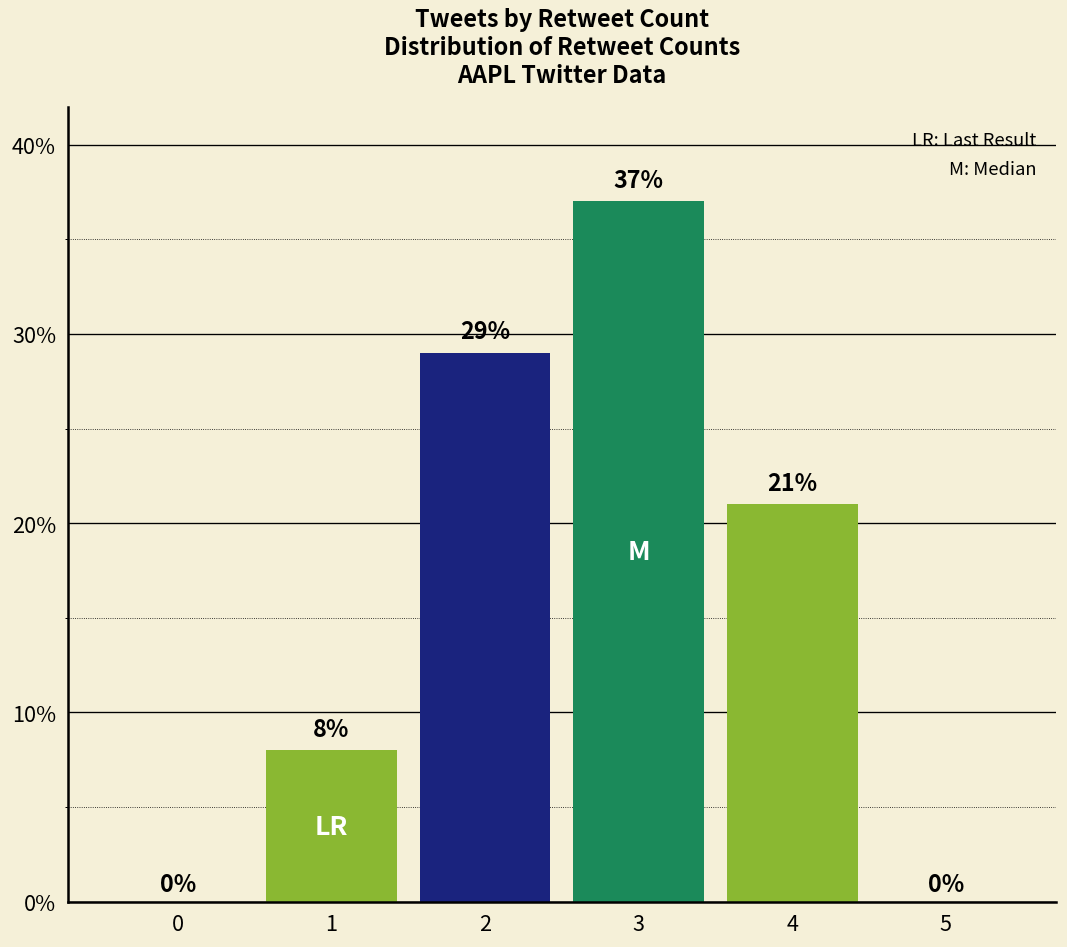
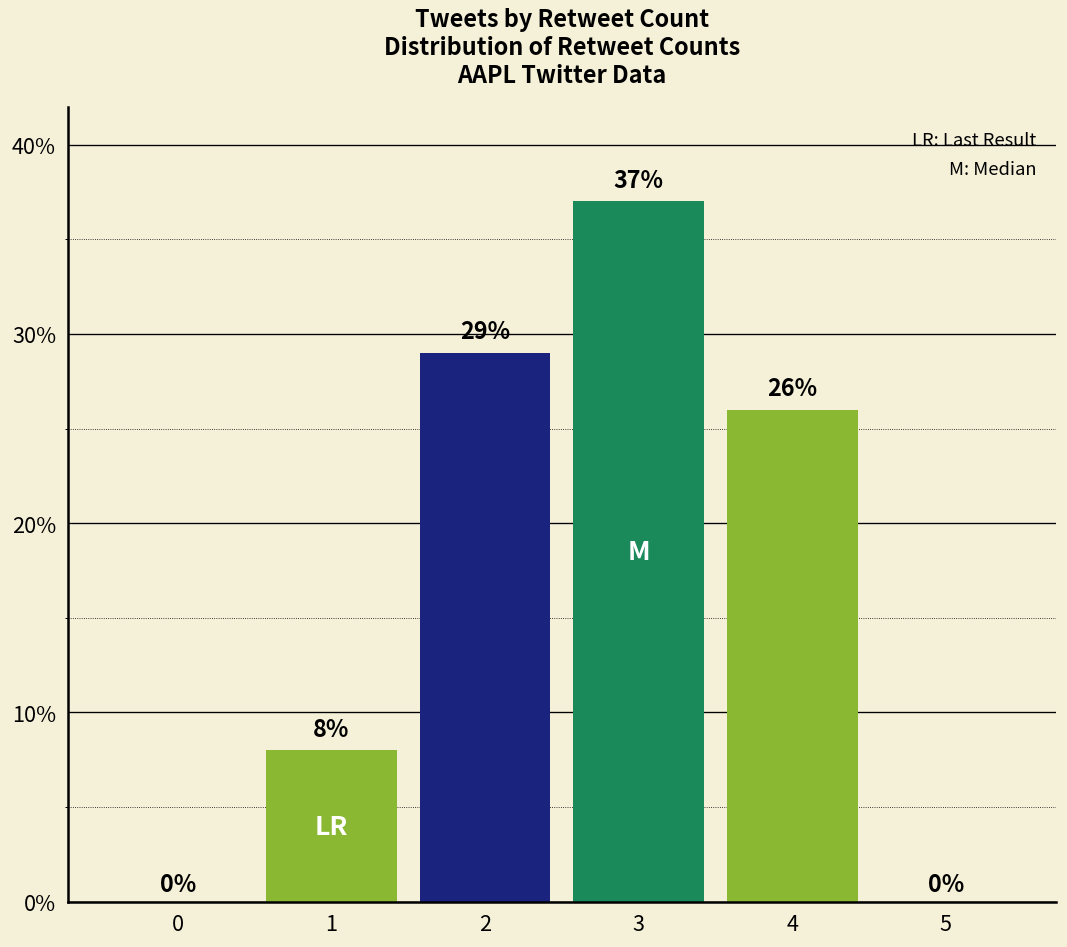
4: 21% -> 26%
